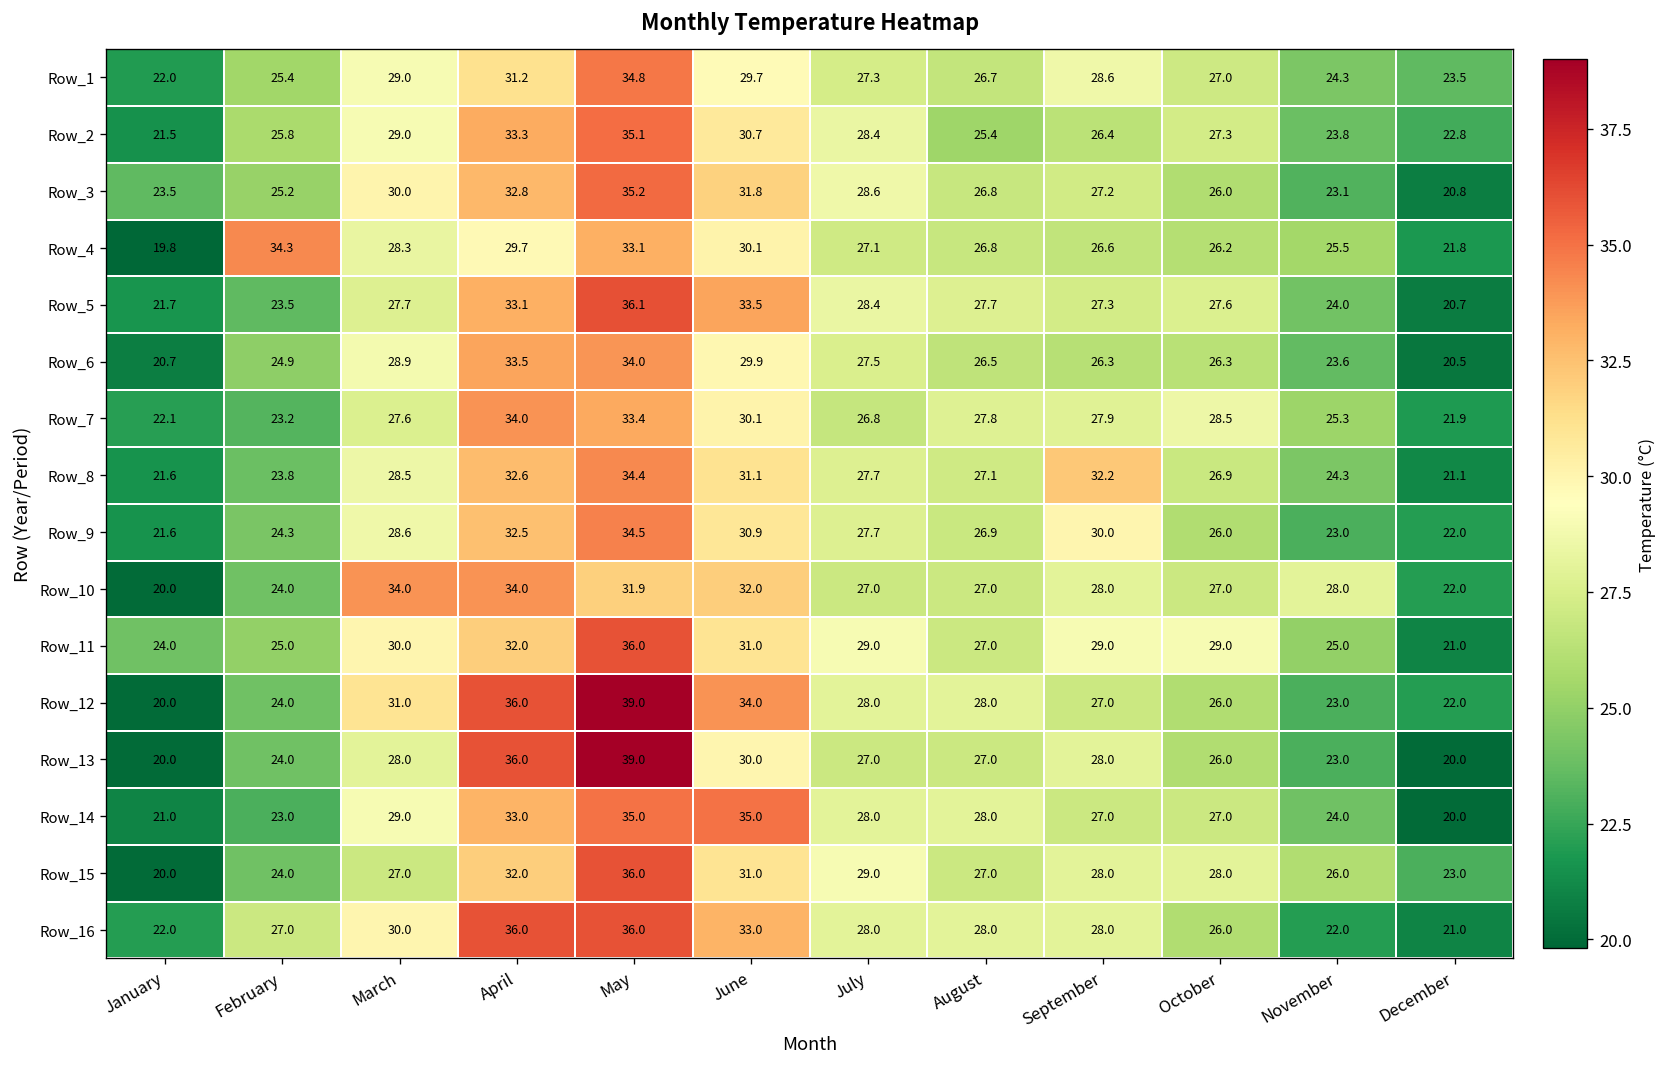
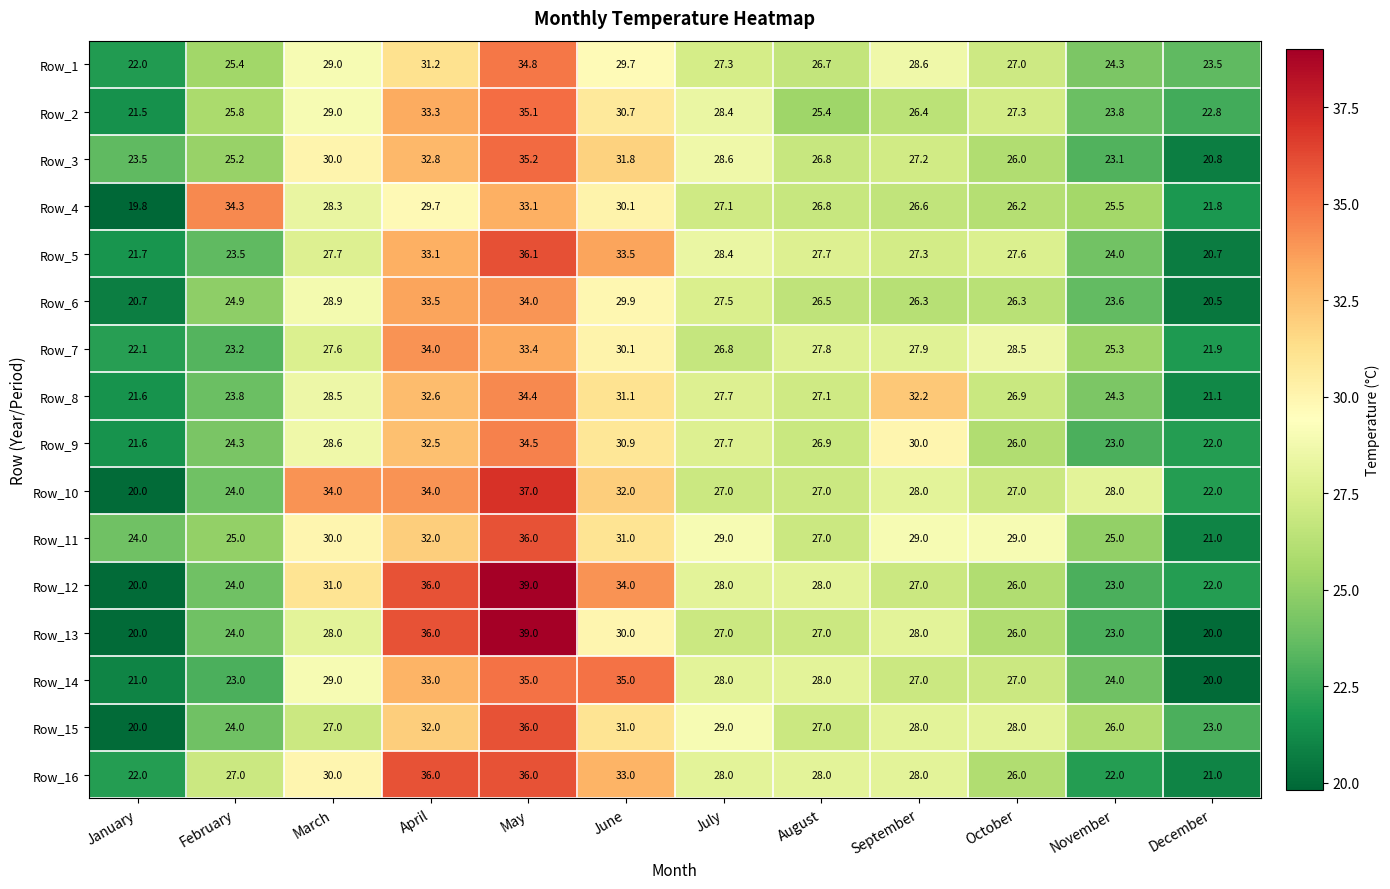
Row_10, May: 31.9 -> 37.0
